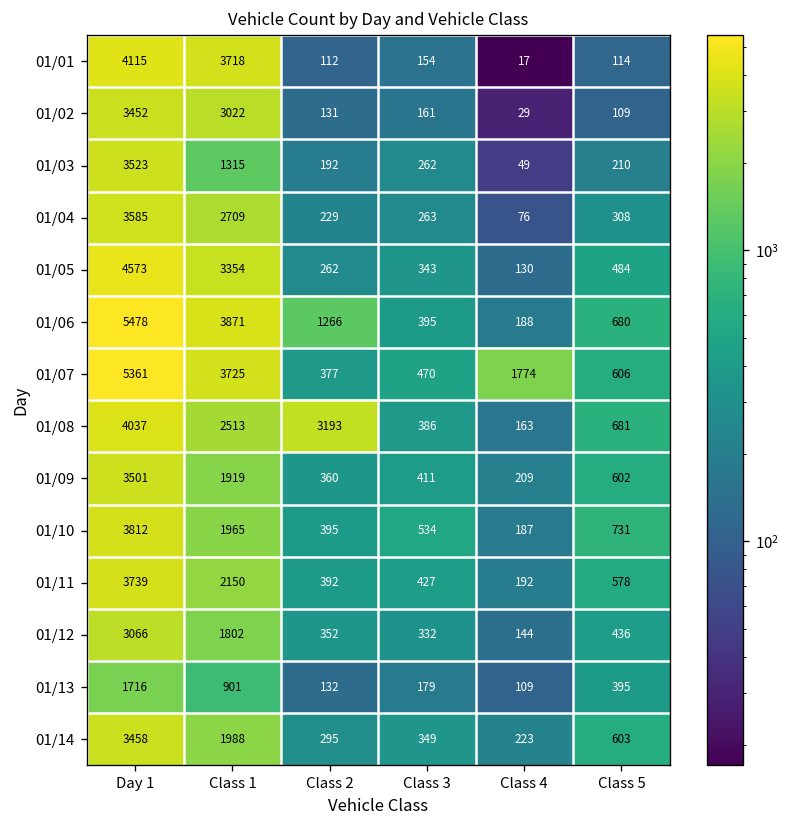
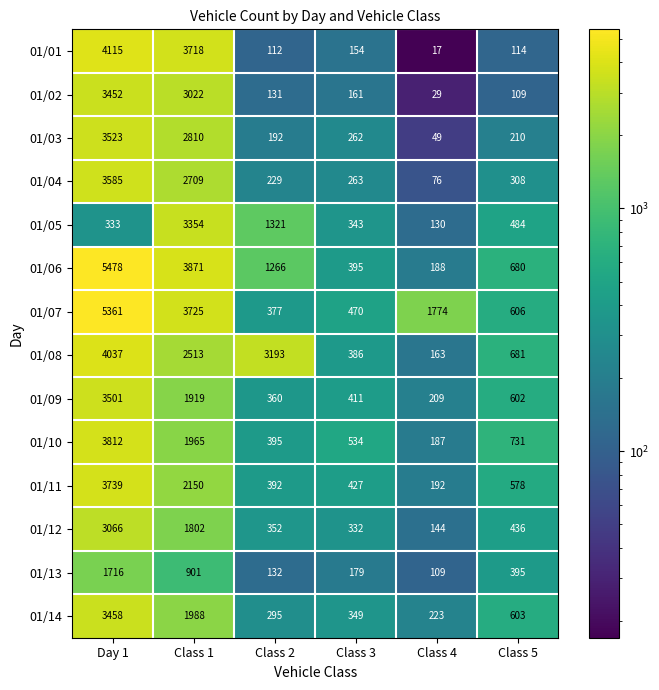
01/03, Class 1: 1315 -> 2810
01/05, Day 1: 4573 -> 333
01/05, Class 2: 262 -> 1321
